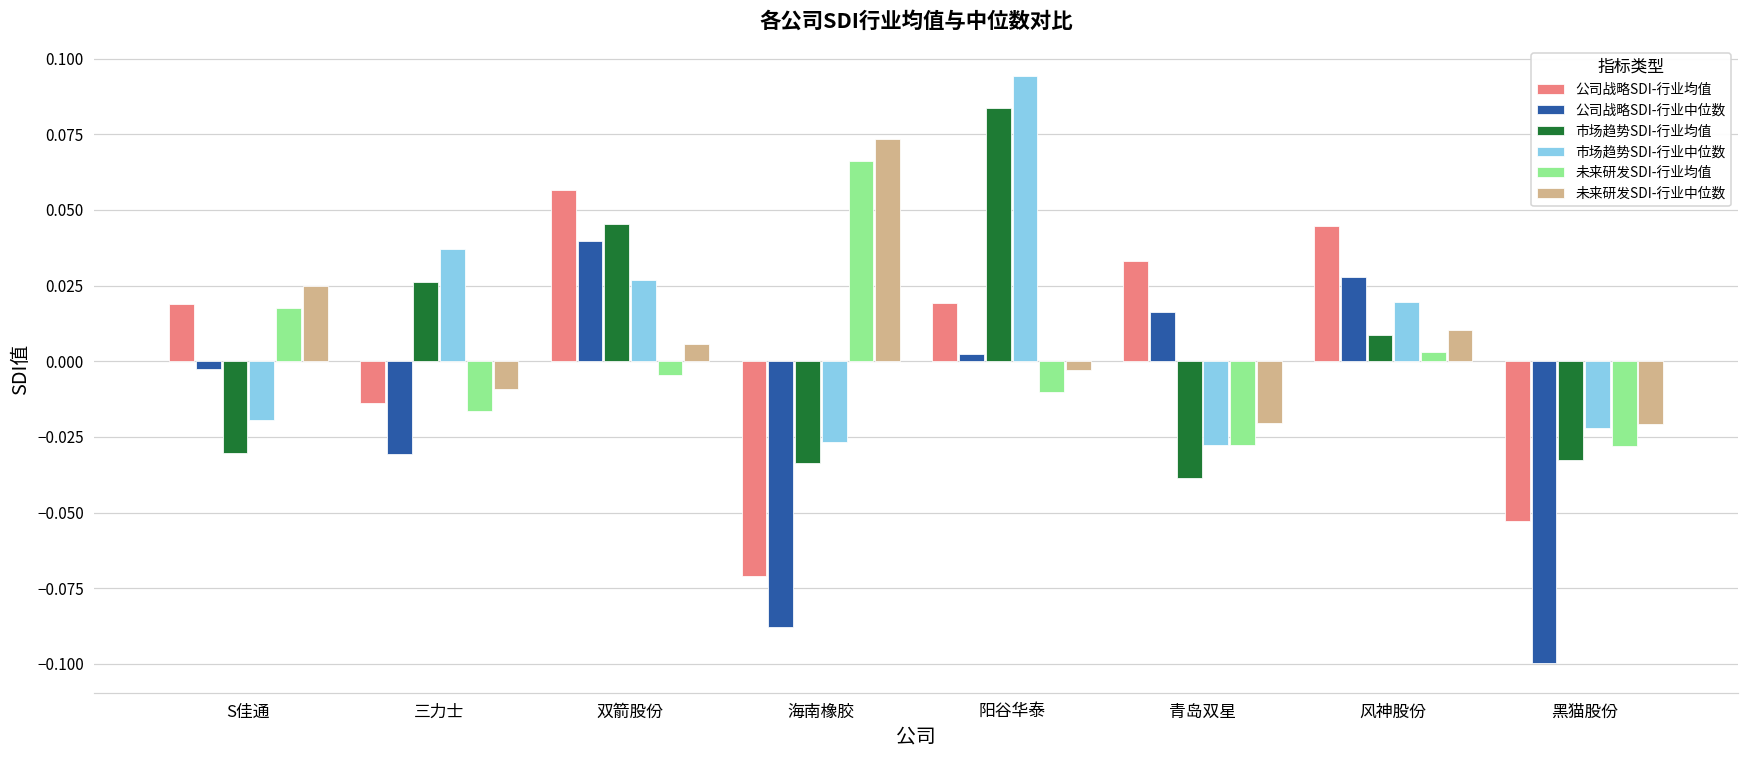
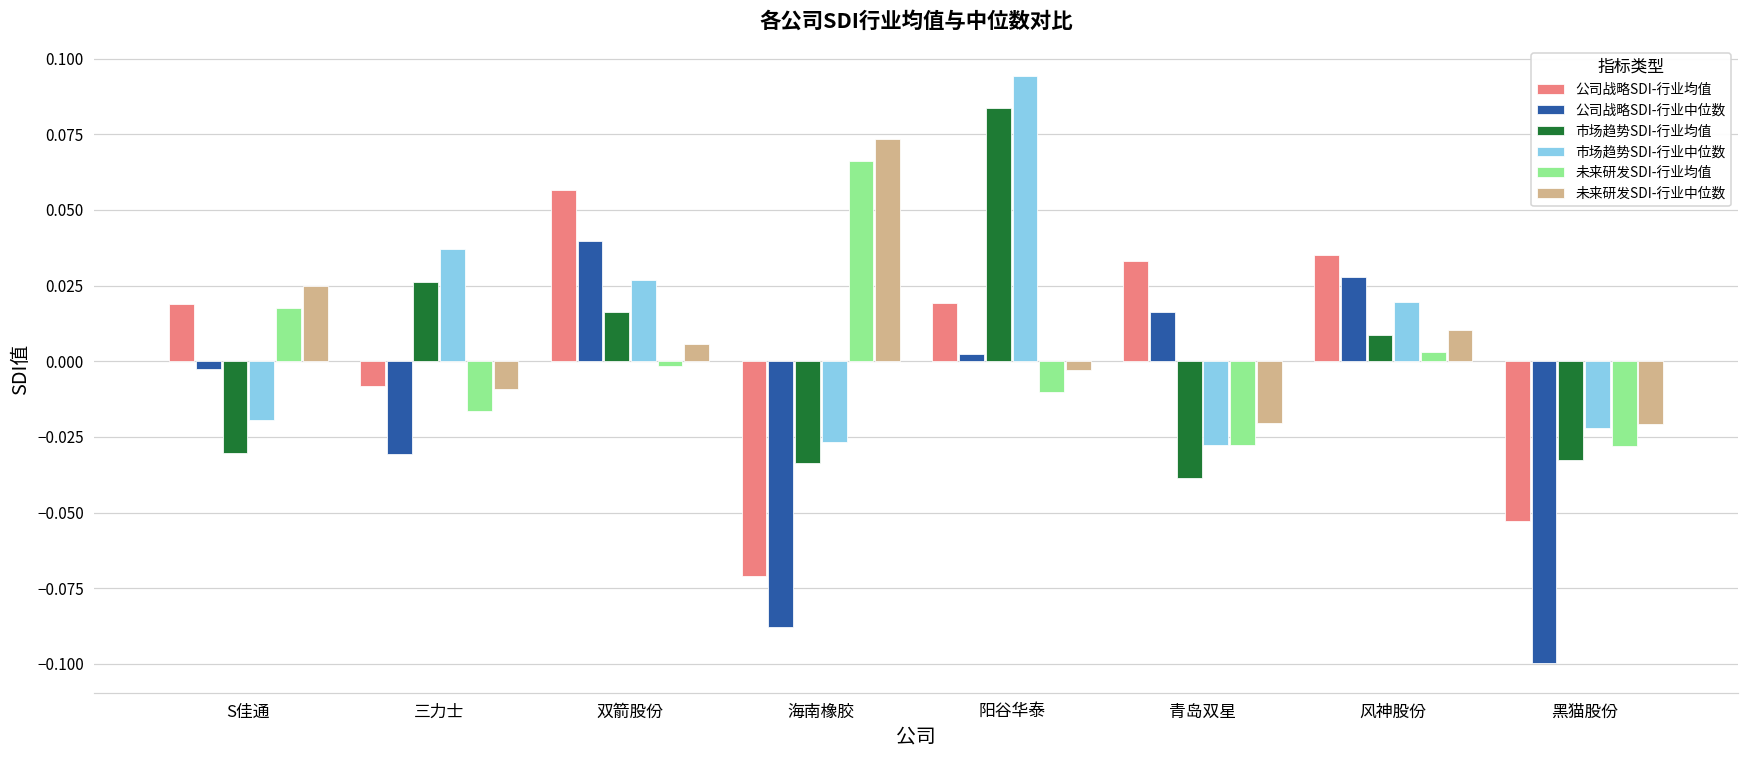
公司战略SDI-行业均值, 三力士: -0.014 -> -0.008
市场趋势SDI-行业均值, 双箭股份: 0.045 -> 0.016
未来研发SDI-行业均值, 双箭股份: -0.004 -> -0.001
公司战略SDI-行业均值, 风神股份: 0.045 -> 0.035
